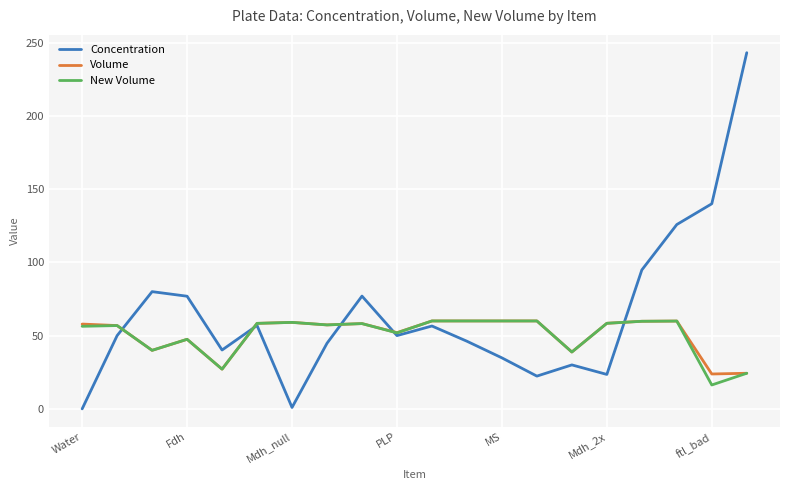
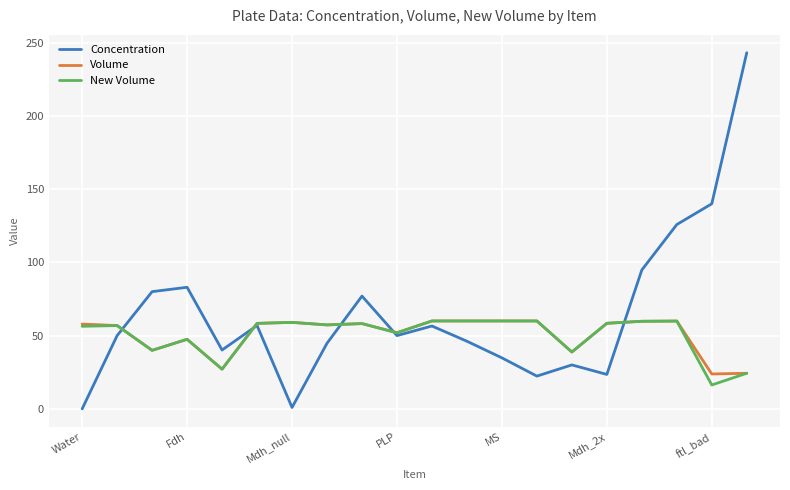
Concentration, Fdh: 77 -> 83
